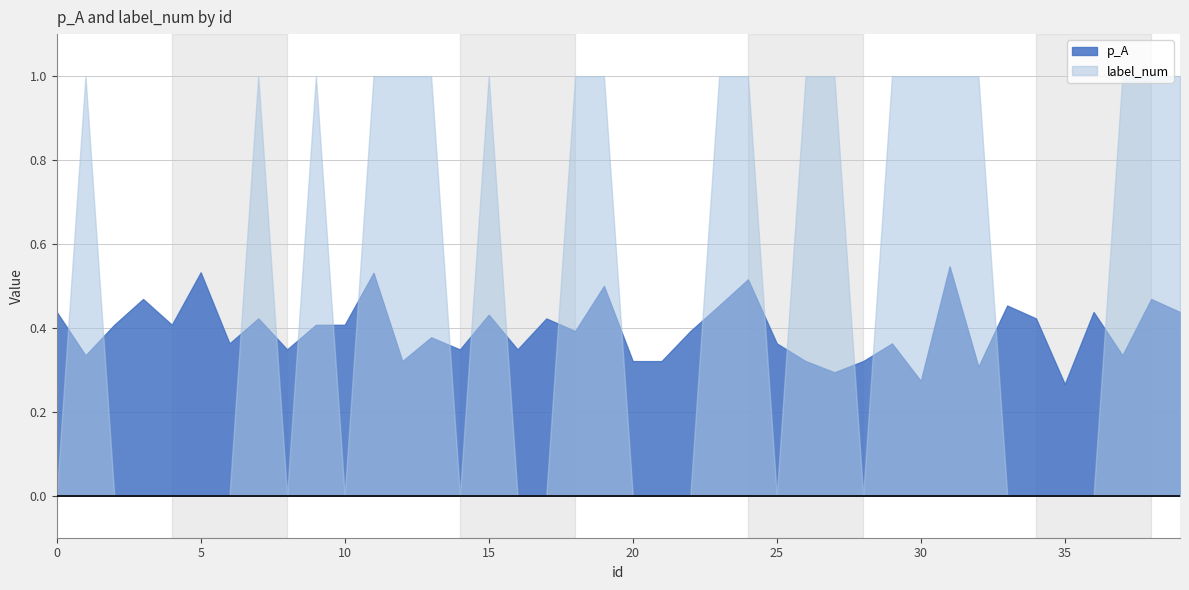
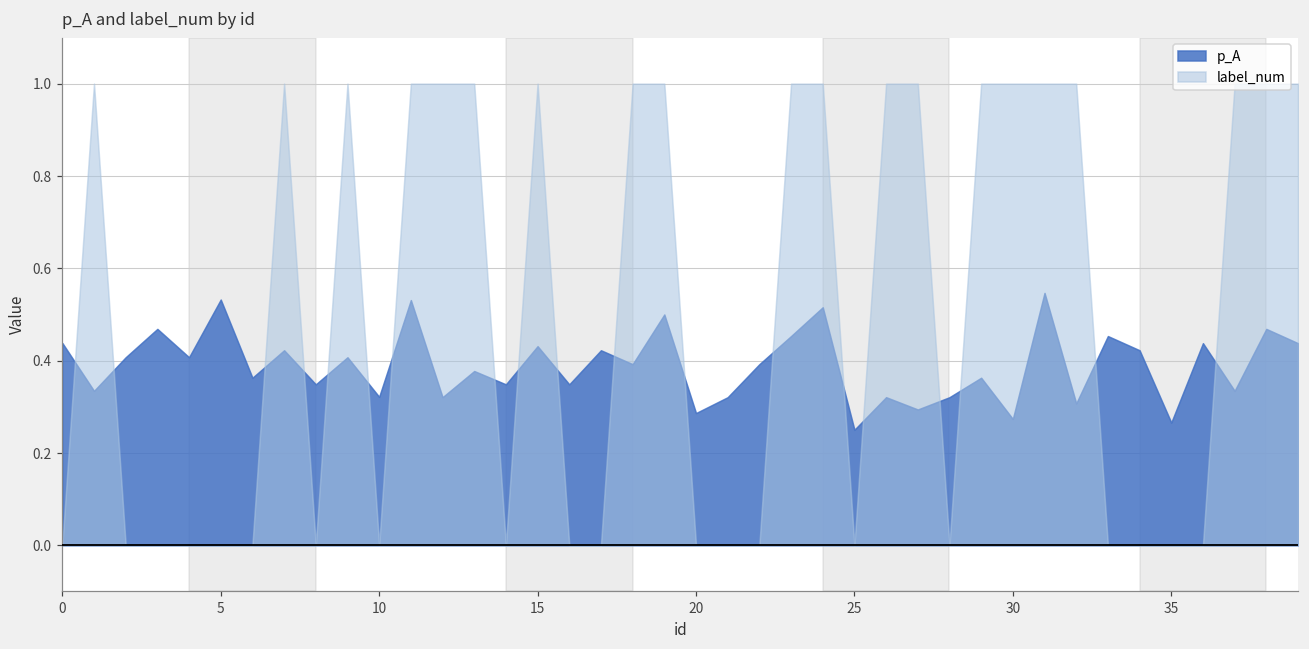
p_A, 10: 0.41 -> 0.32
p_A, 20: 0.32 -> 0.29
p_A, 25: 0.36 -> 0.25
